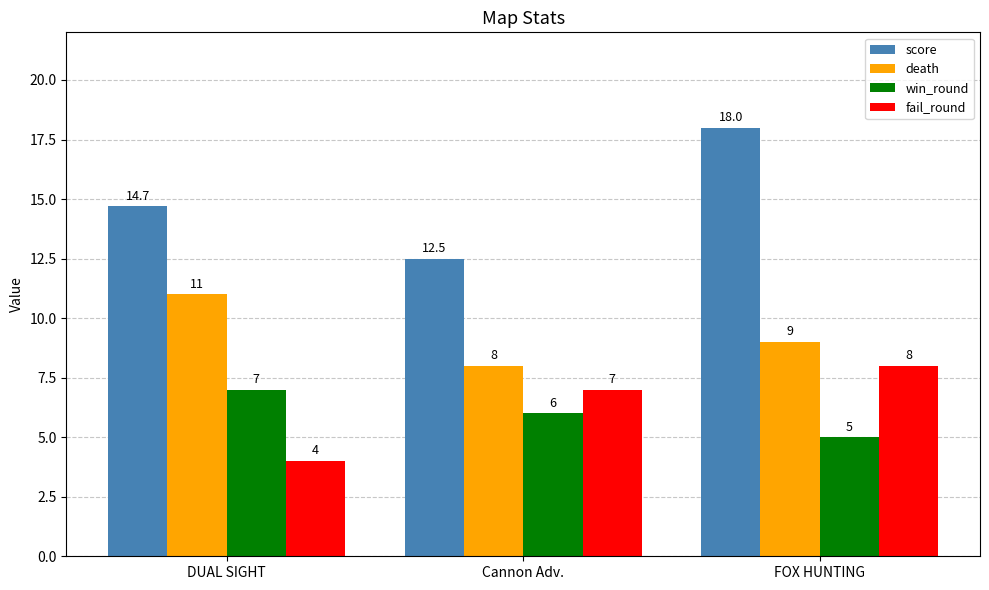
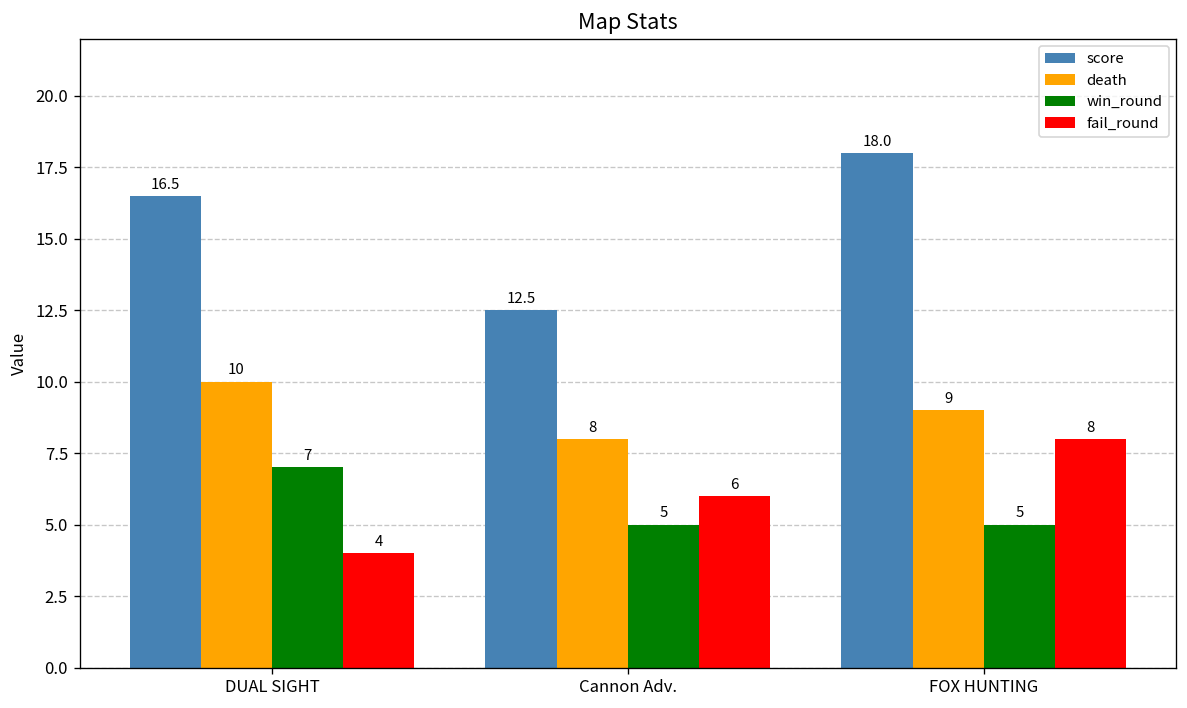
score, DUAL SIGHT: 14.7 -> 16.5
death, DUAL SIGHT: 11 -> 10
win_round, Cannon Adv.: 6 -> 5
fail_round, Cannon Adv.: 7 -> 6
